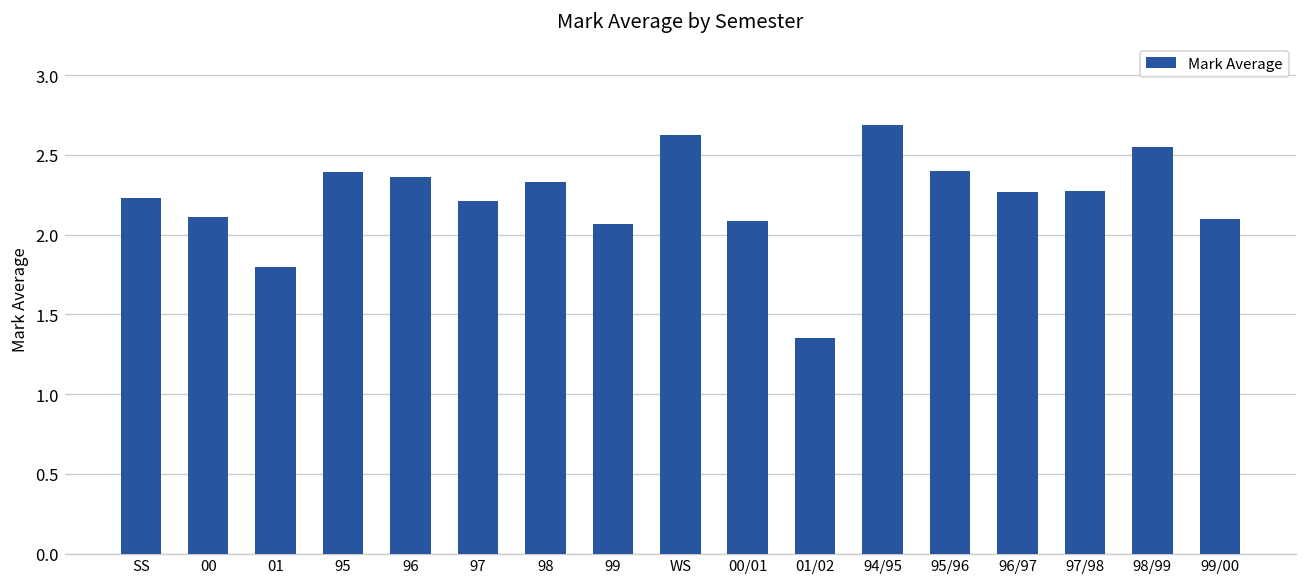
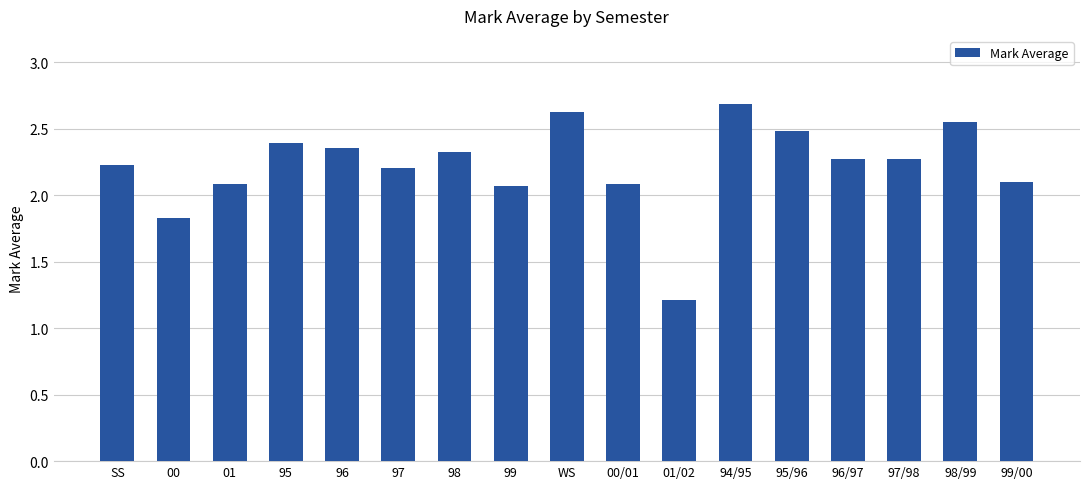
00: 2.11 -> 1.83
01: 1.80 -> 2.09
01/02: 1.35 -> 1.21
95/96: 2.40 -> 2.49
